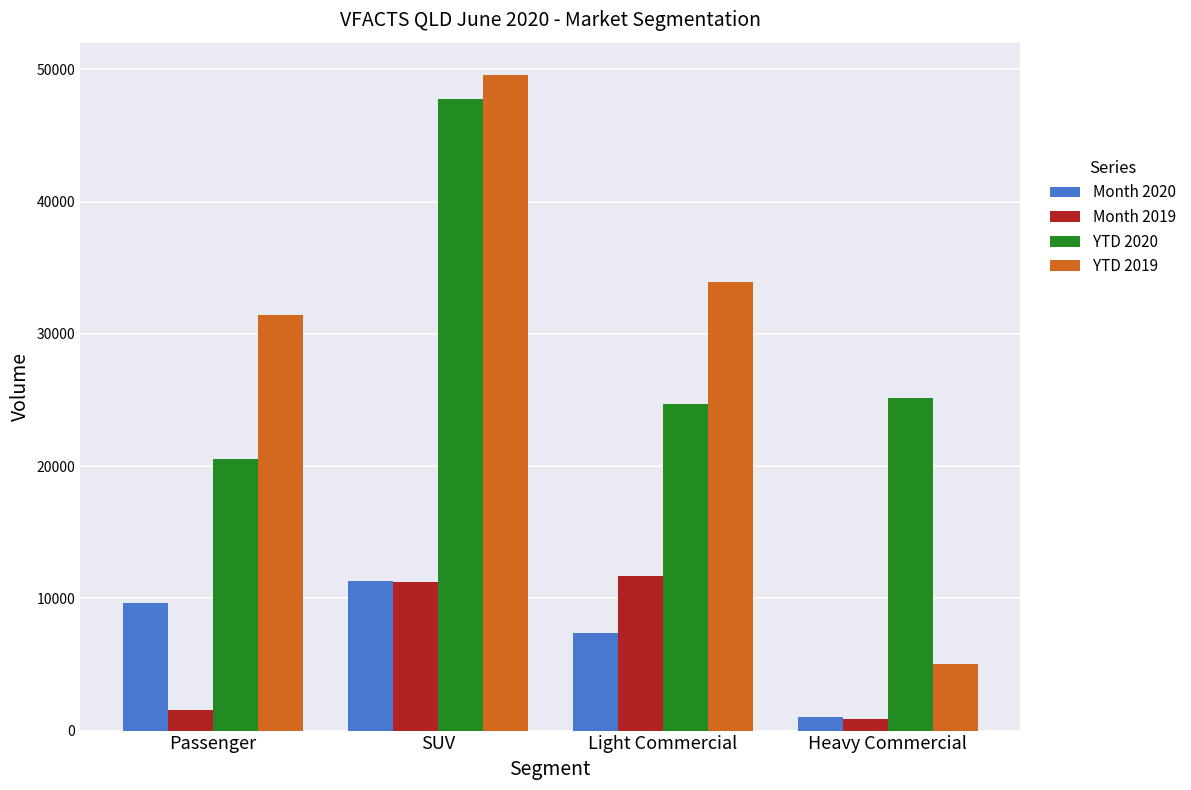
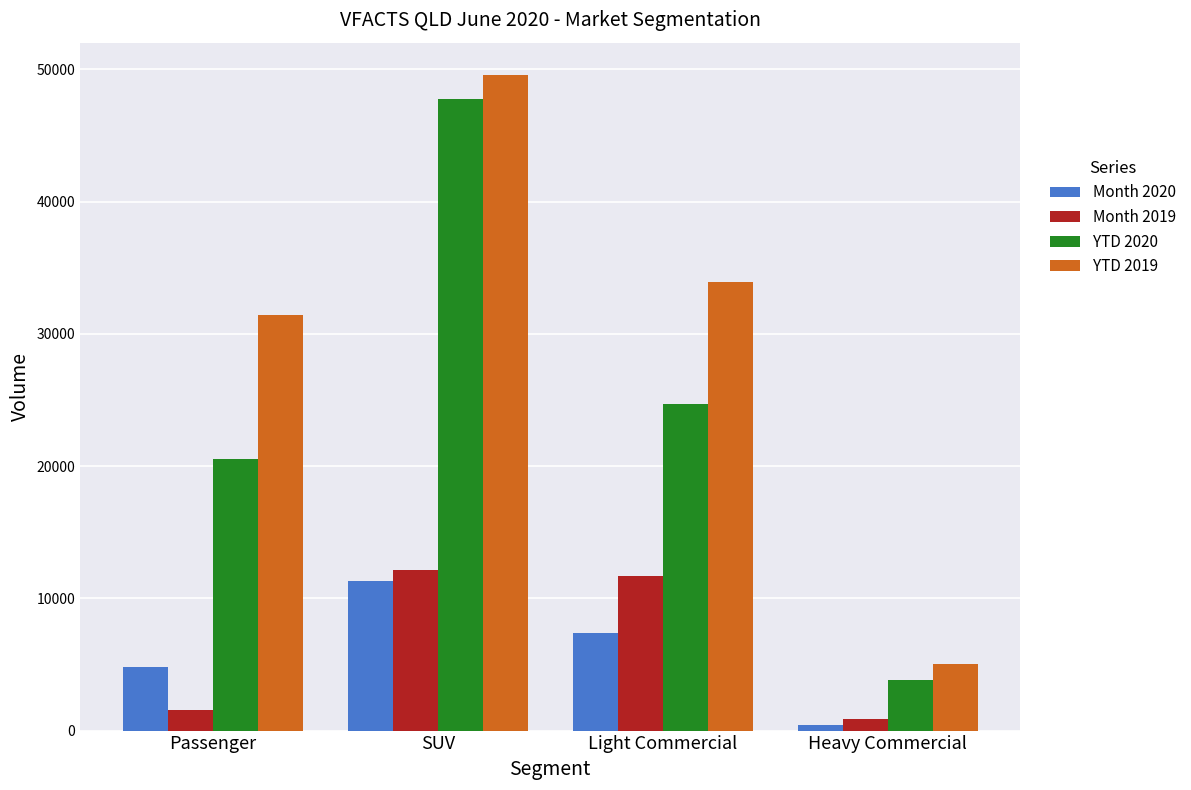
Month 2020, Passenger: 9700 -> 4800
Month 2019, SUV: 11200 -> 12100
Month 2020, Heavy Commercial: 1100 -> 400
YTD 2020, Heavy Commercial: 25100 -> 3900
